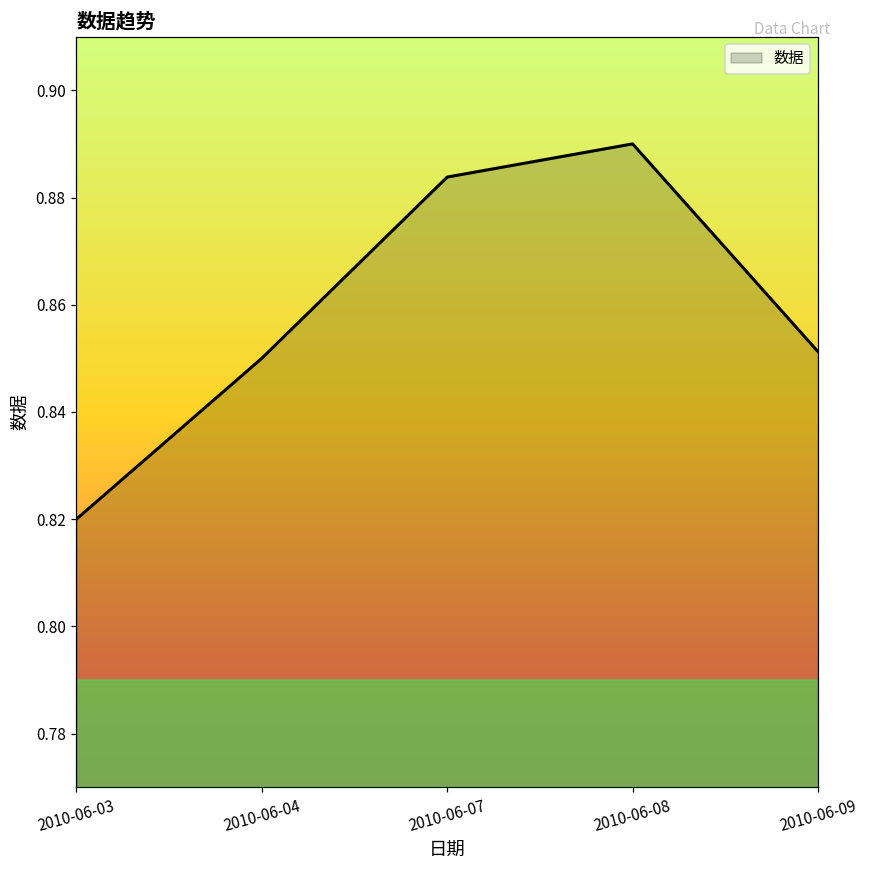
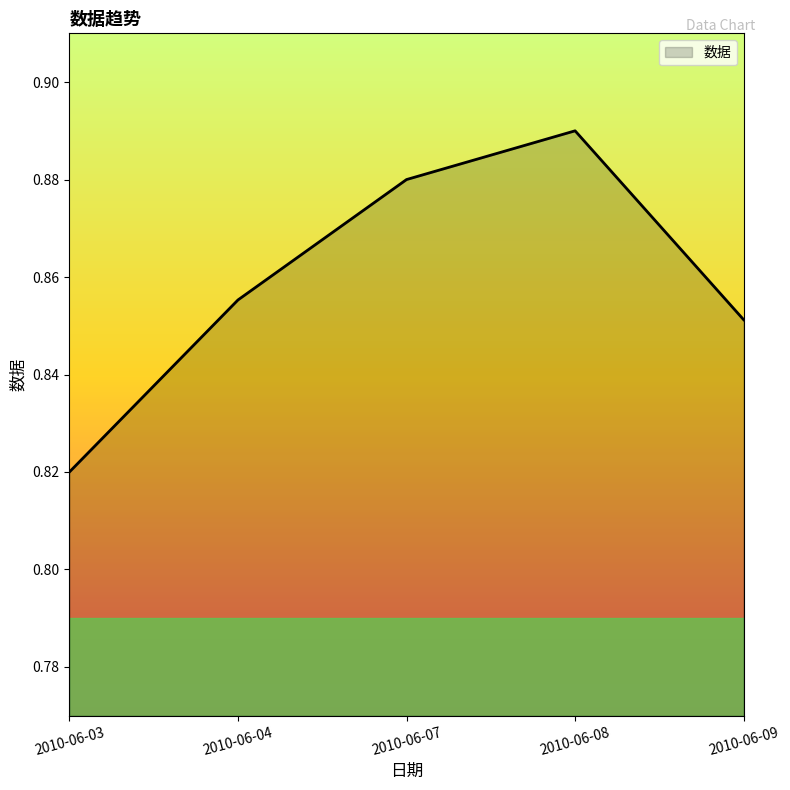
2010-06-04: 0.850 -> 0.855
2010-06-07: 0.884 -> 0.880
